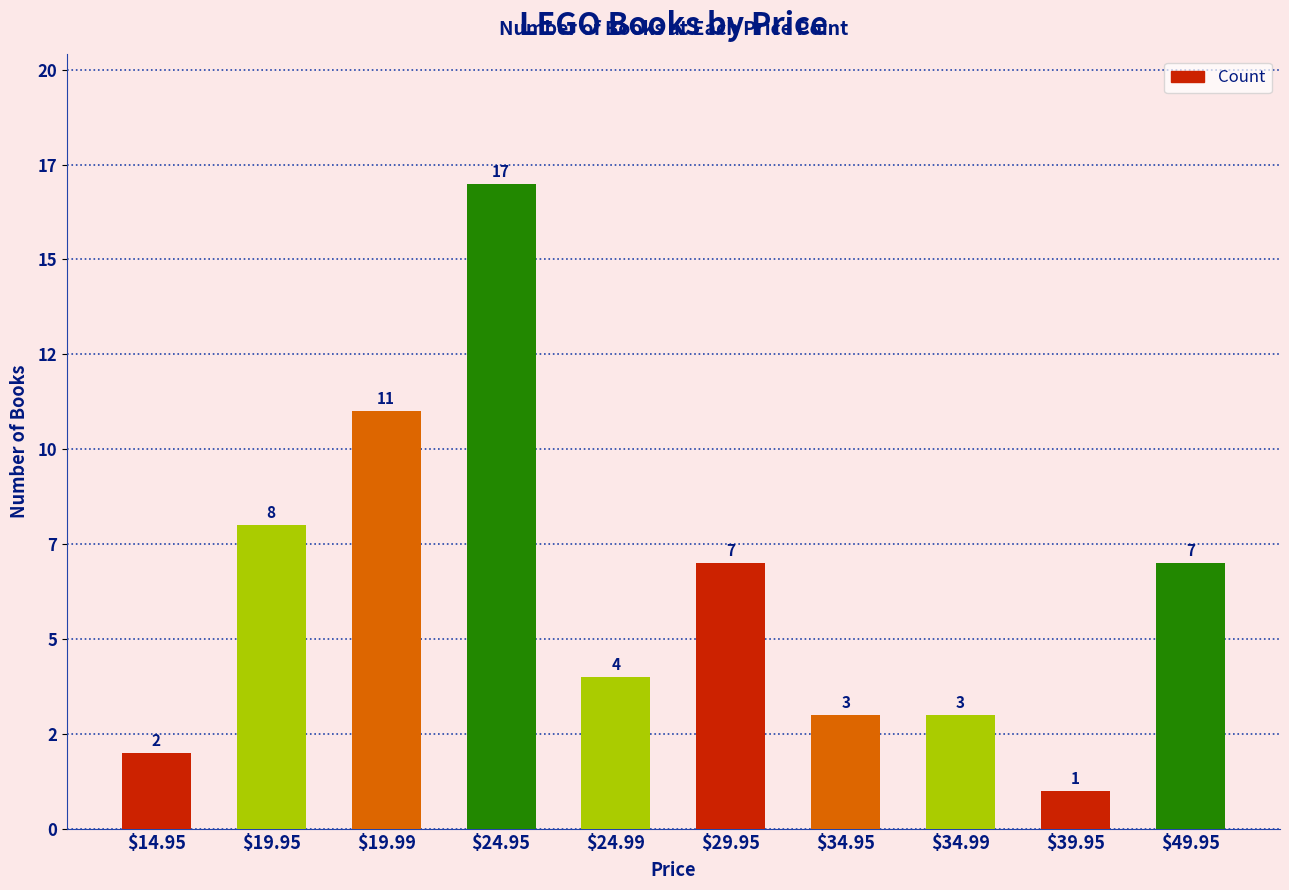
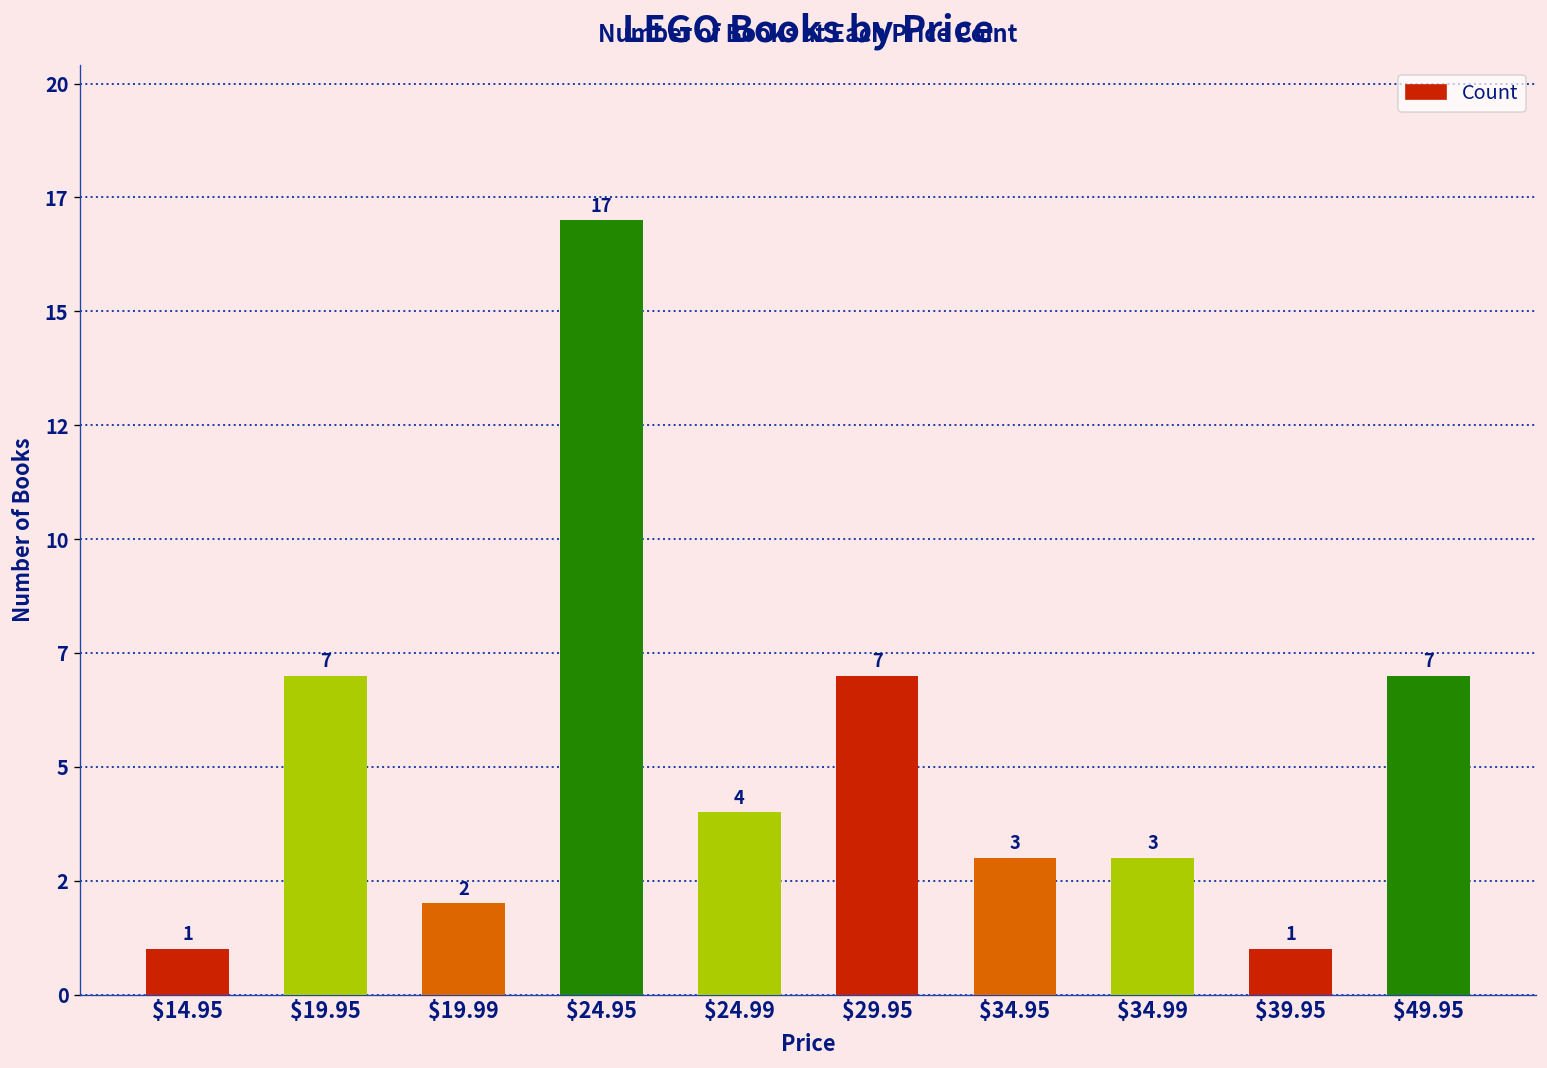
$14.95: 2 -> 1
$19.95: 8 -> 7
$19.99: 11 -> 2
